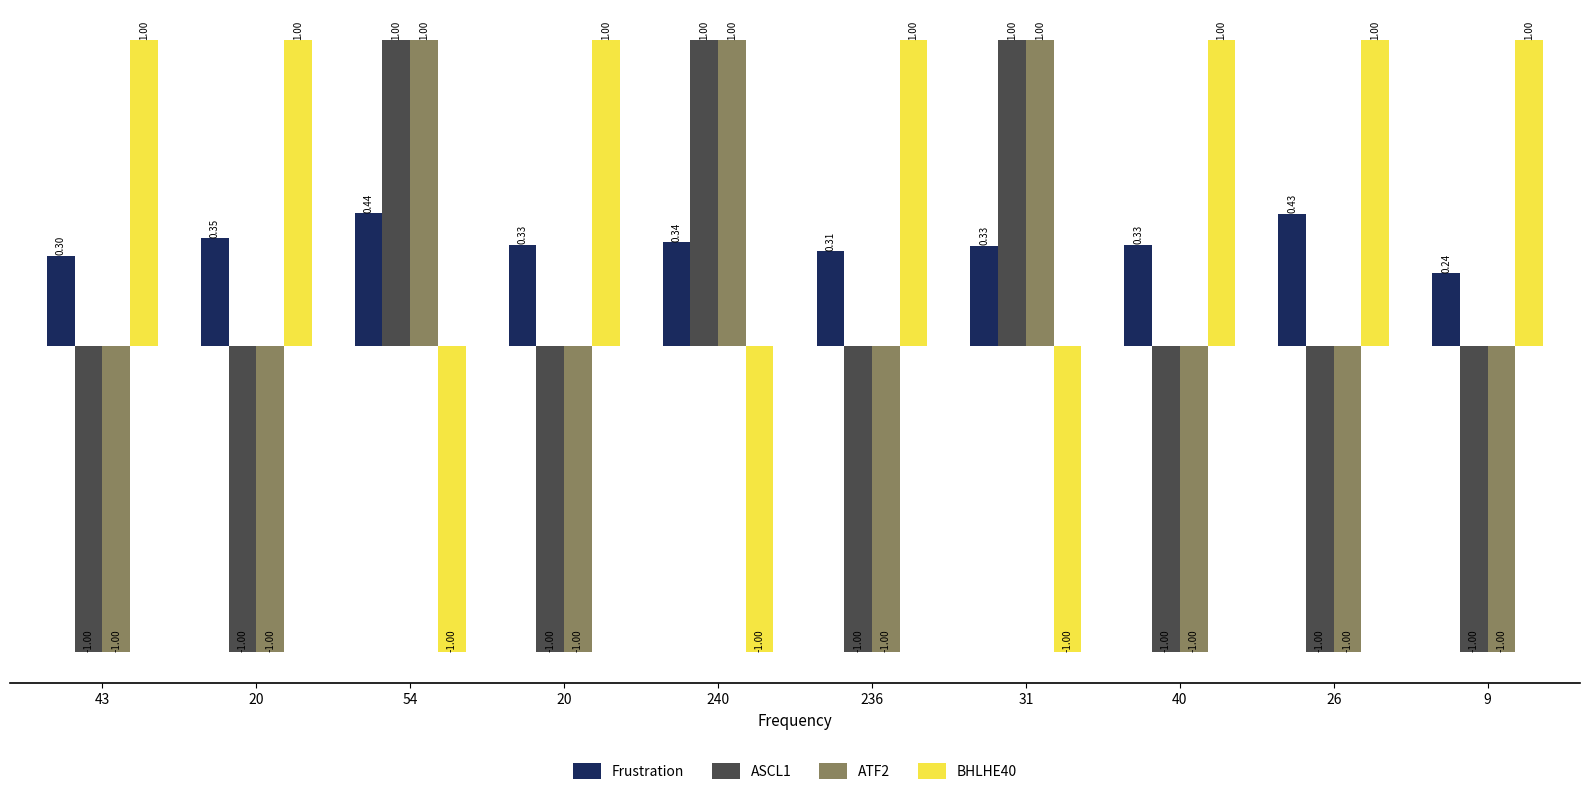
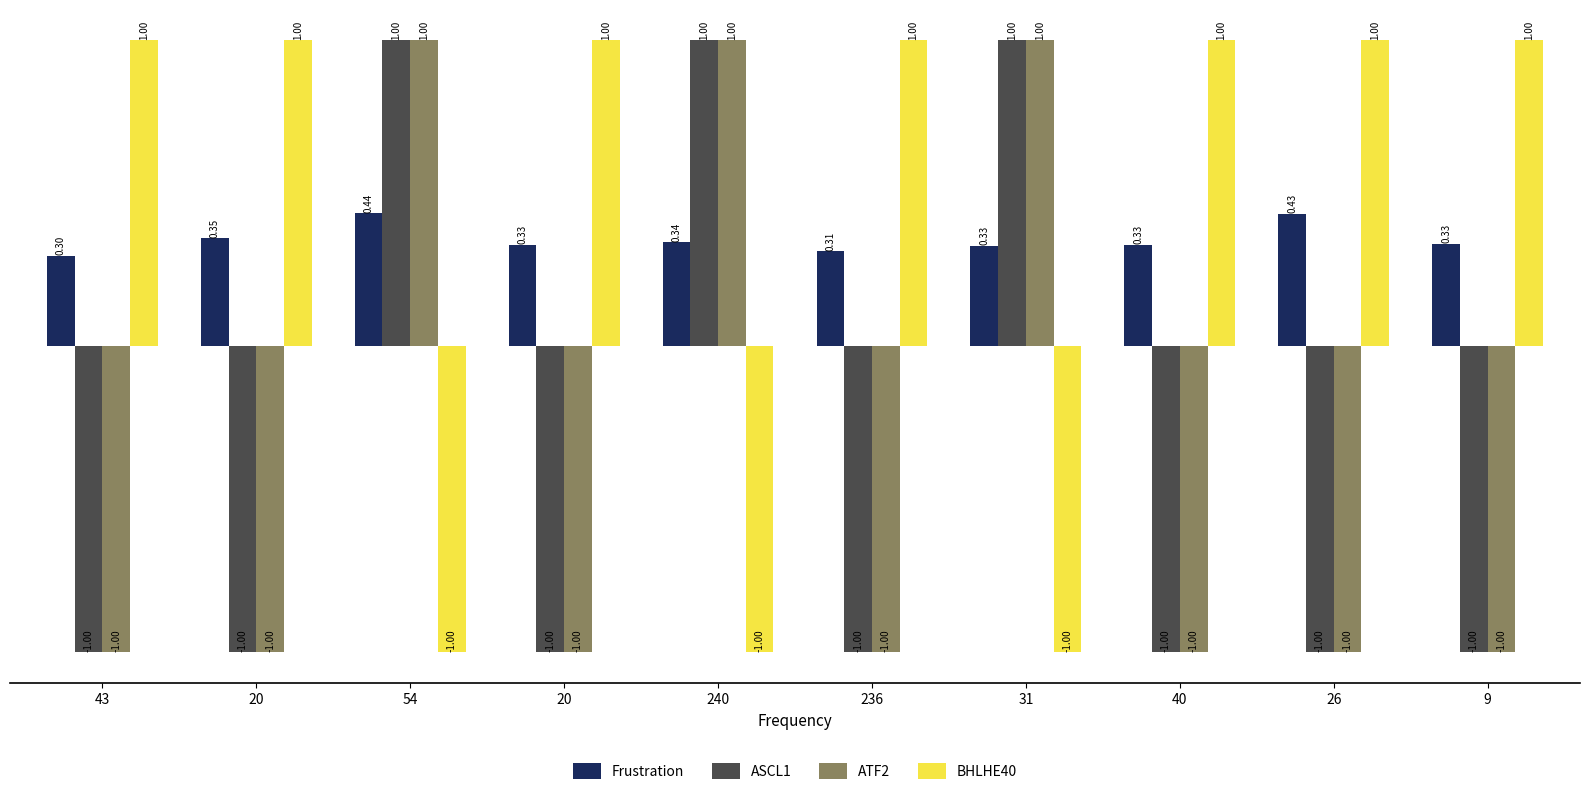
Frustration, 9: 0.24 -> 0.33
